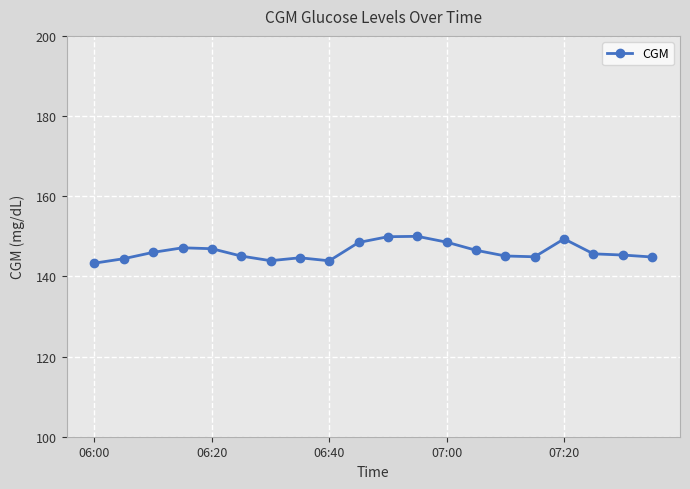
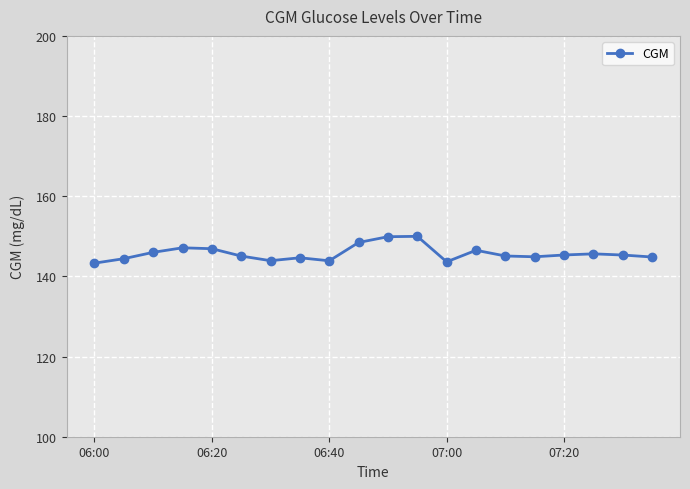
07:00: 149 -> 144
07:20: 149 -> 145
